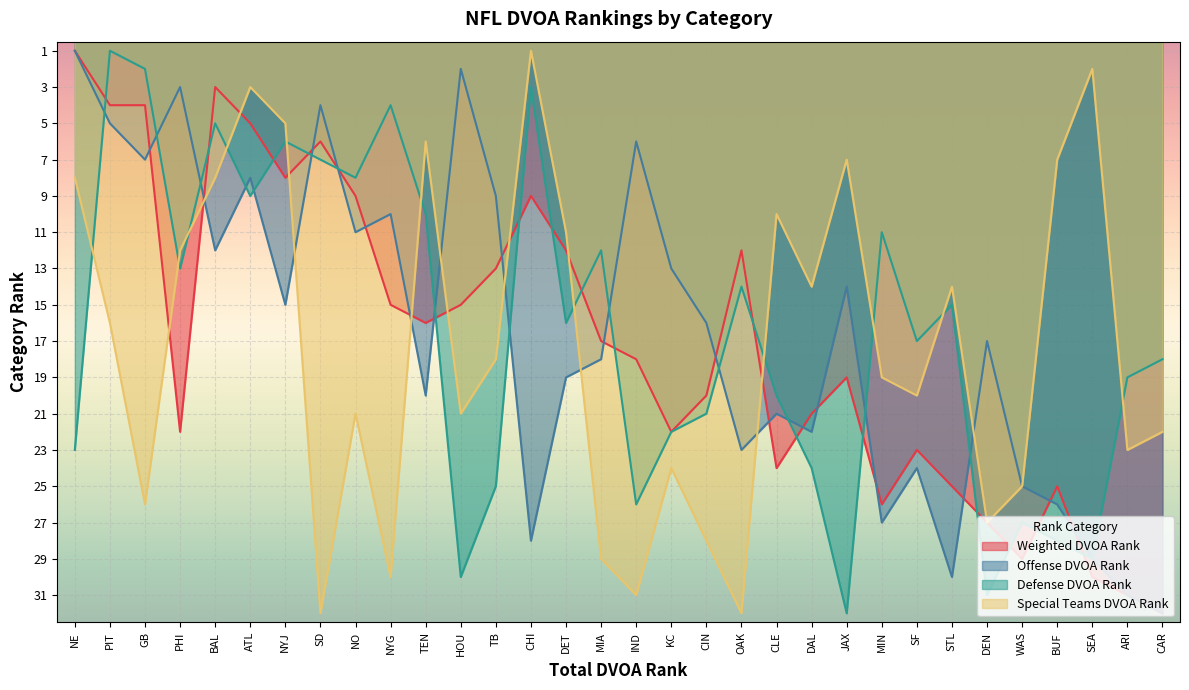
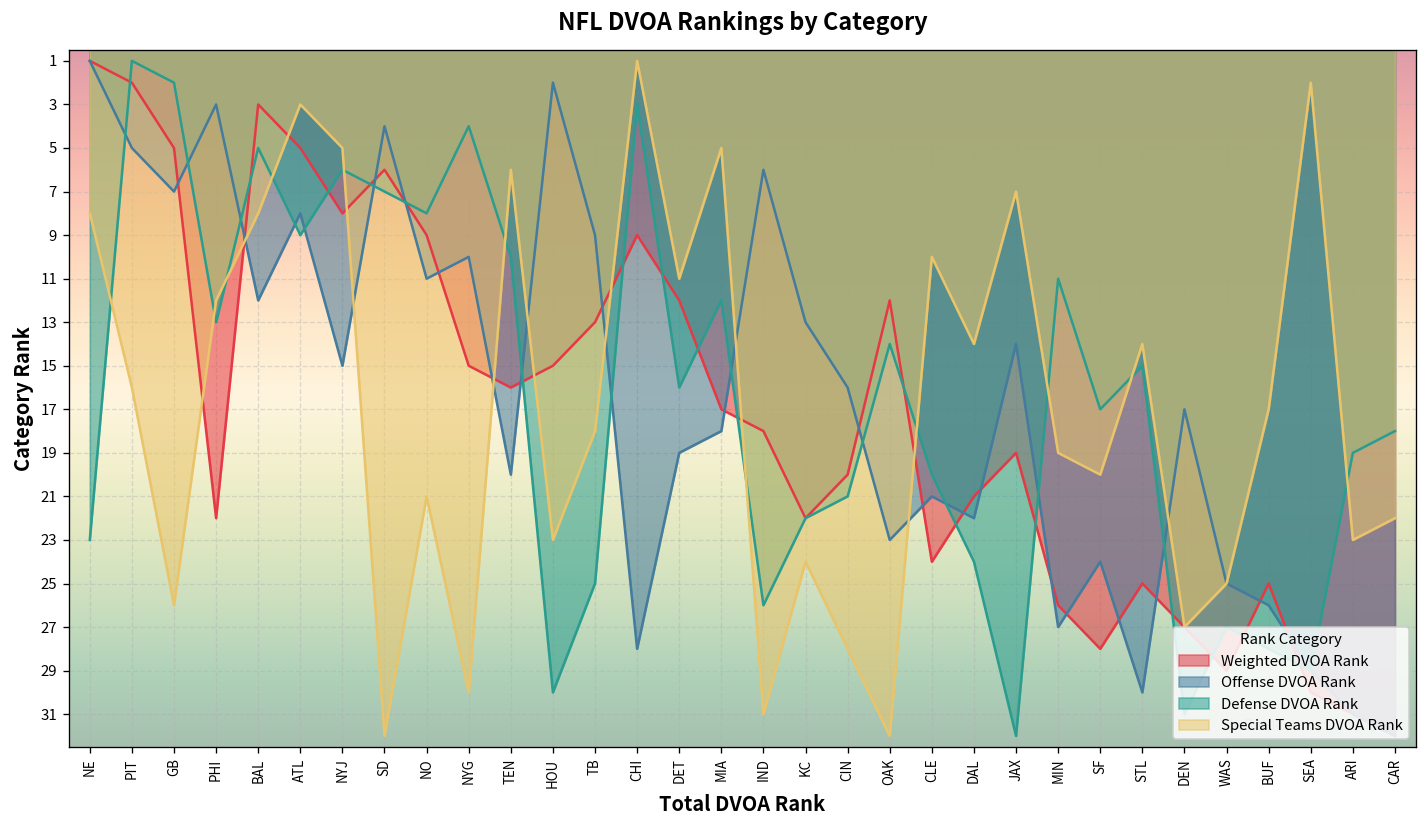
Weighted DVOA Rank, PIT: 4 -> 2
Weighted DVOA Rank, GB: 4 -> 5
Special Teams DVOA Rank, HOU: 21 -> 23
Special Teams DVOA Rank, MIA: 29 -> 5
Weighted DVOA Rank, SF: 23 -> 28
Special Teams DVOA Rank, BUF: 7 -> 17
